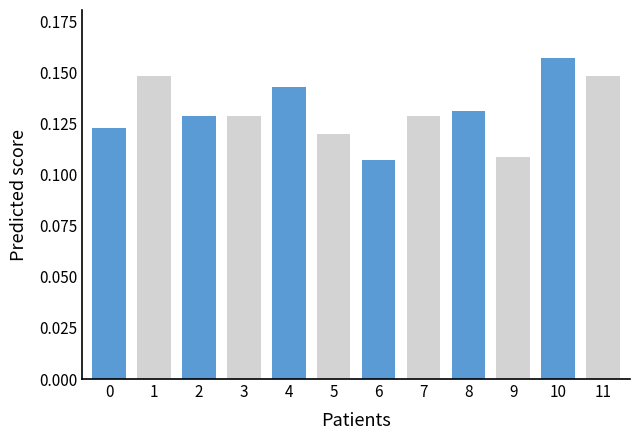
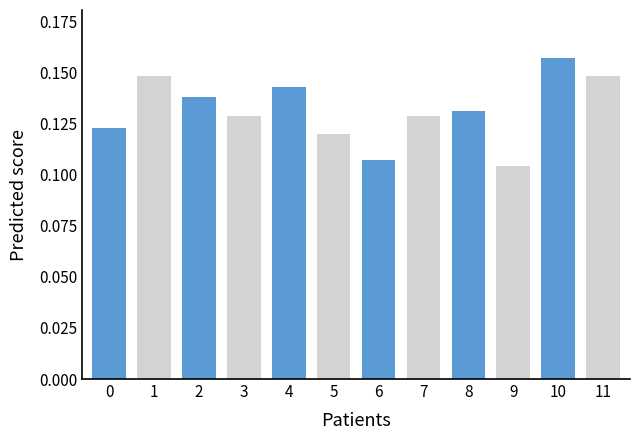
2: 0.129 -> 0.138
9: 0.109 -> 0.104
